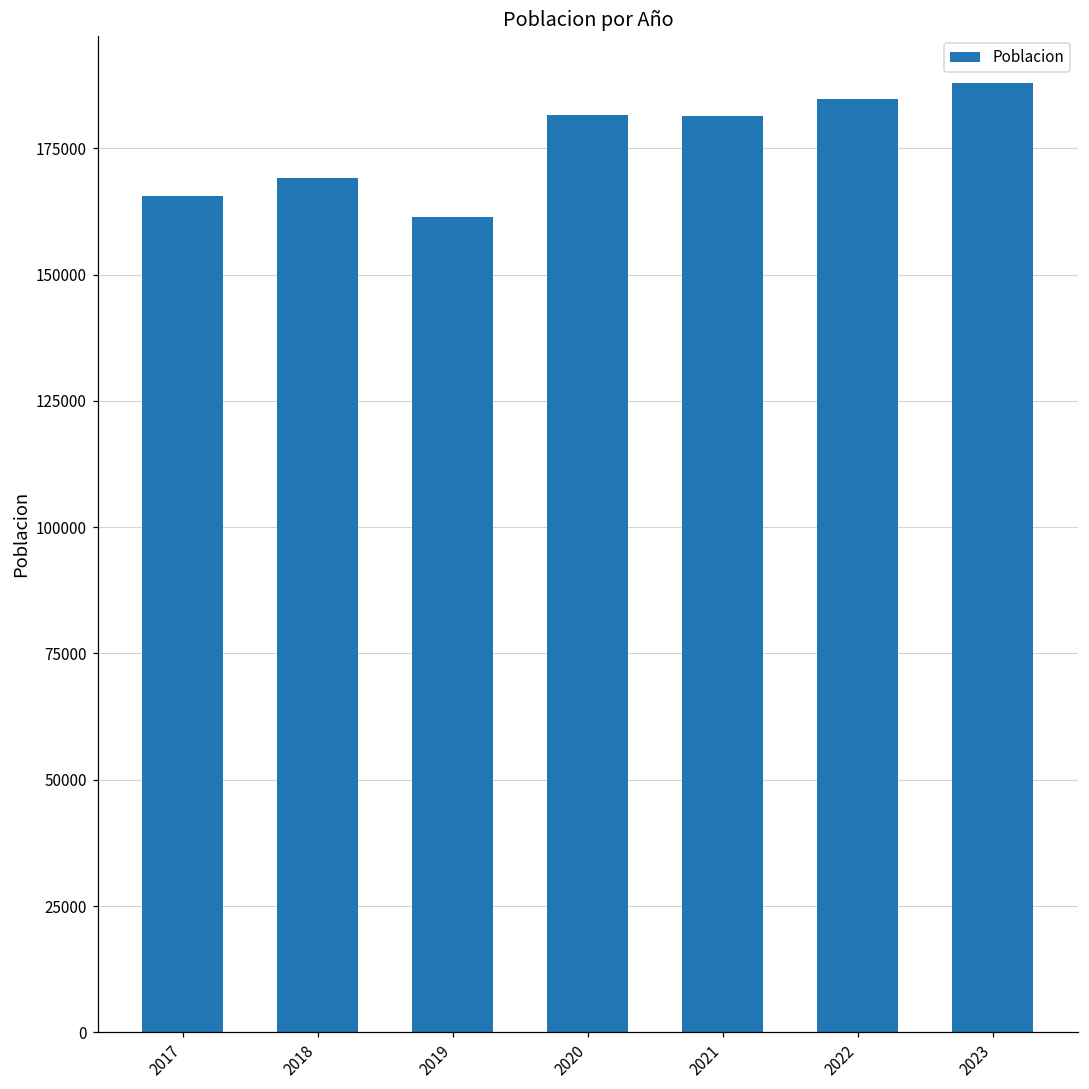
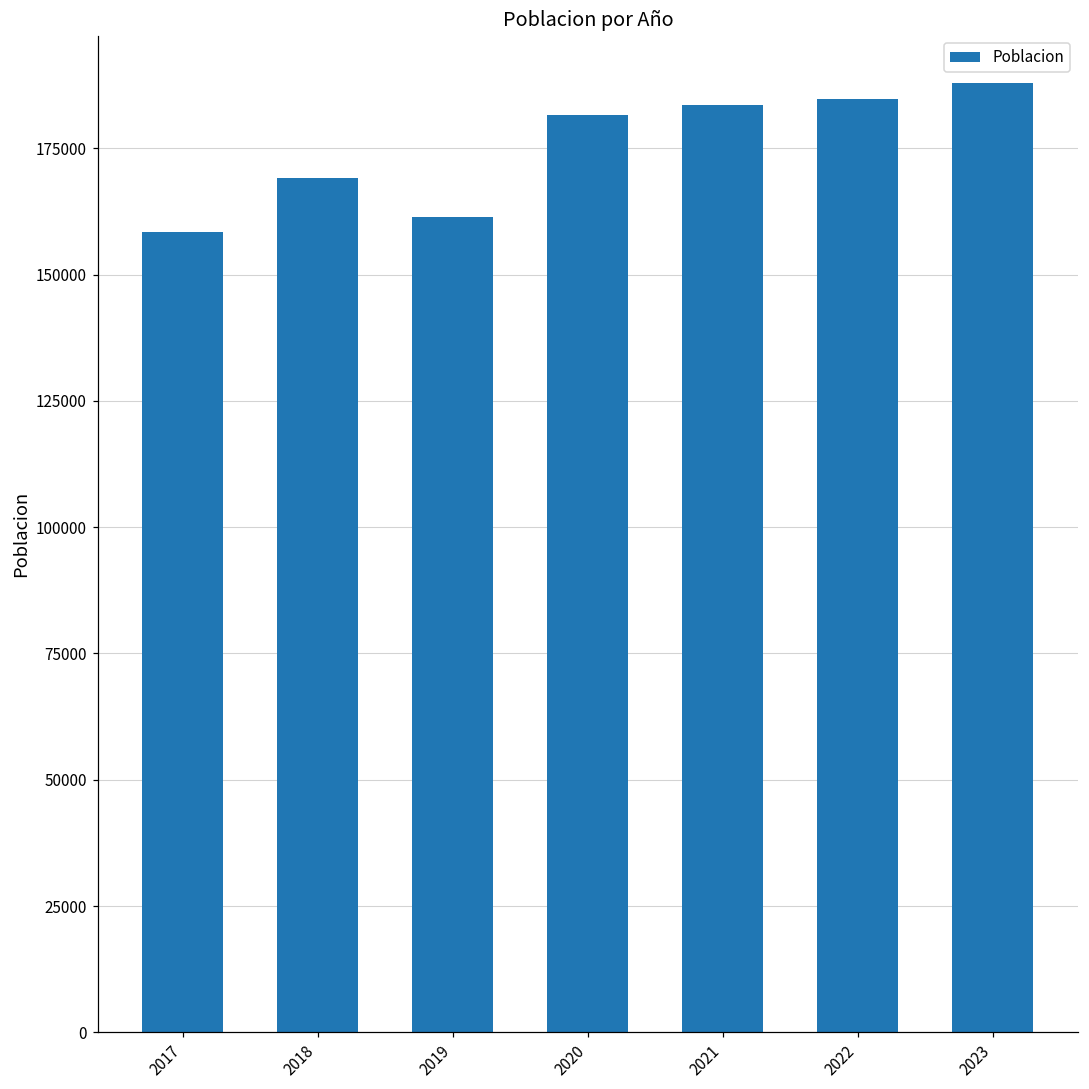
2017: 166000 -> 158000
2021: 181000 -> 184000
